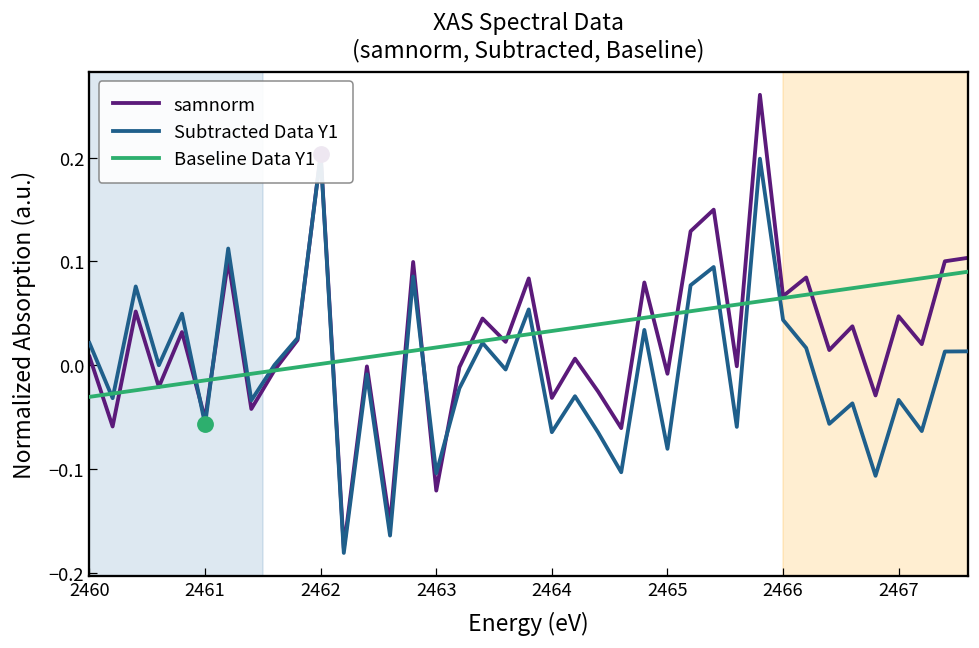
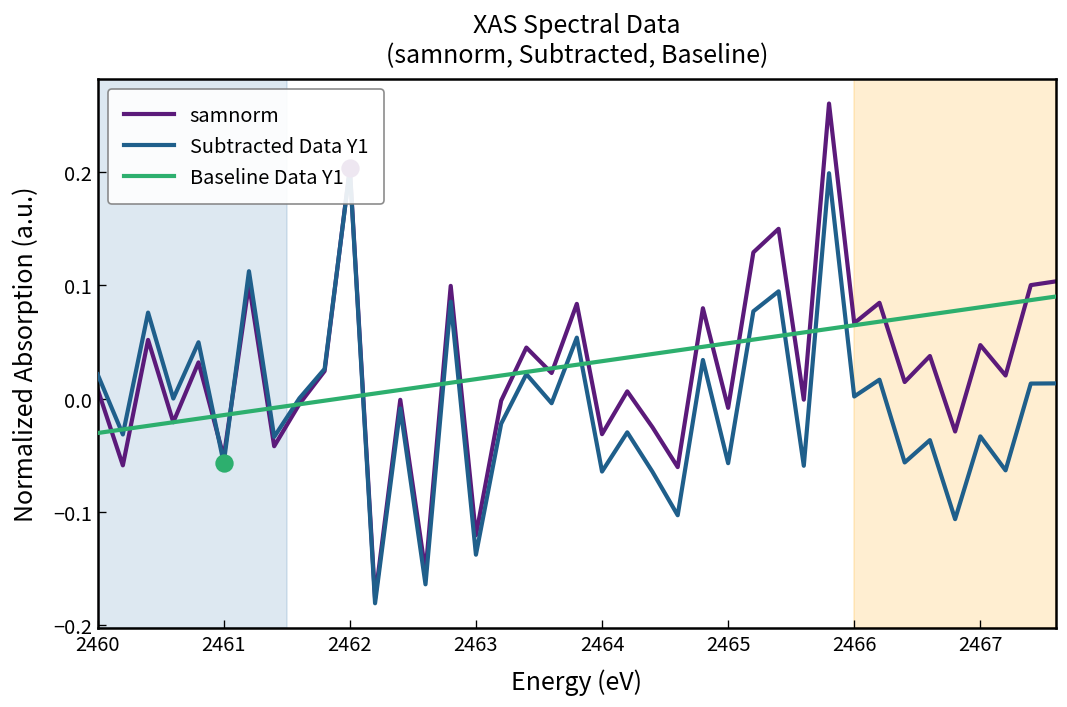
Subtracted Data Y1, 2463: -0.10 -> -0.14
Subtracted Data Y1, 2465: -0.08 -> -0.06
Subtracted Data Y1, 2466: 0.04 -> 0.00
